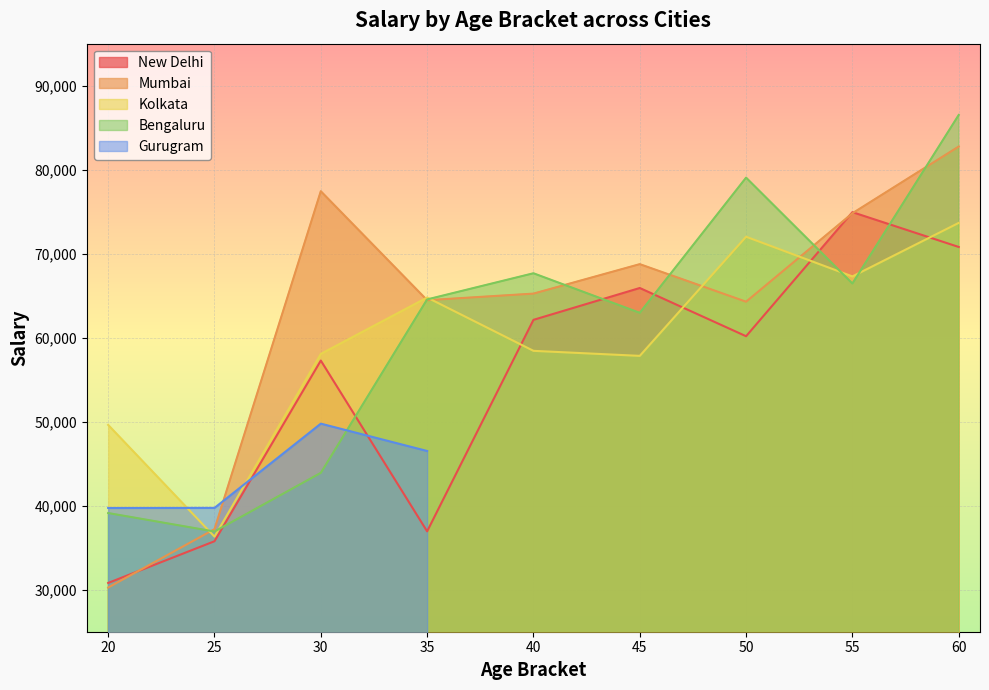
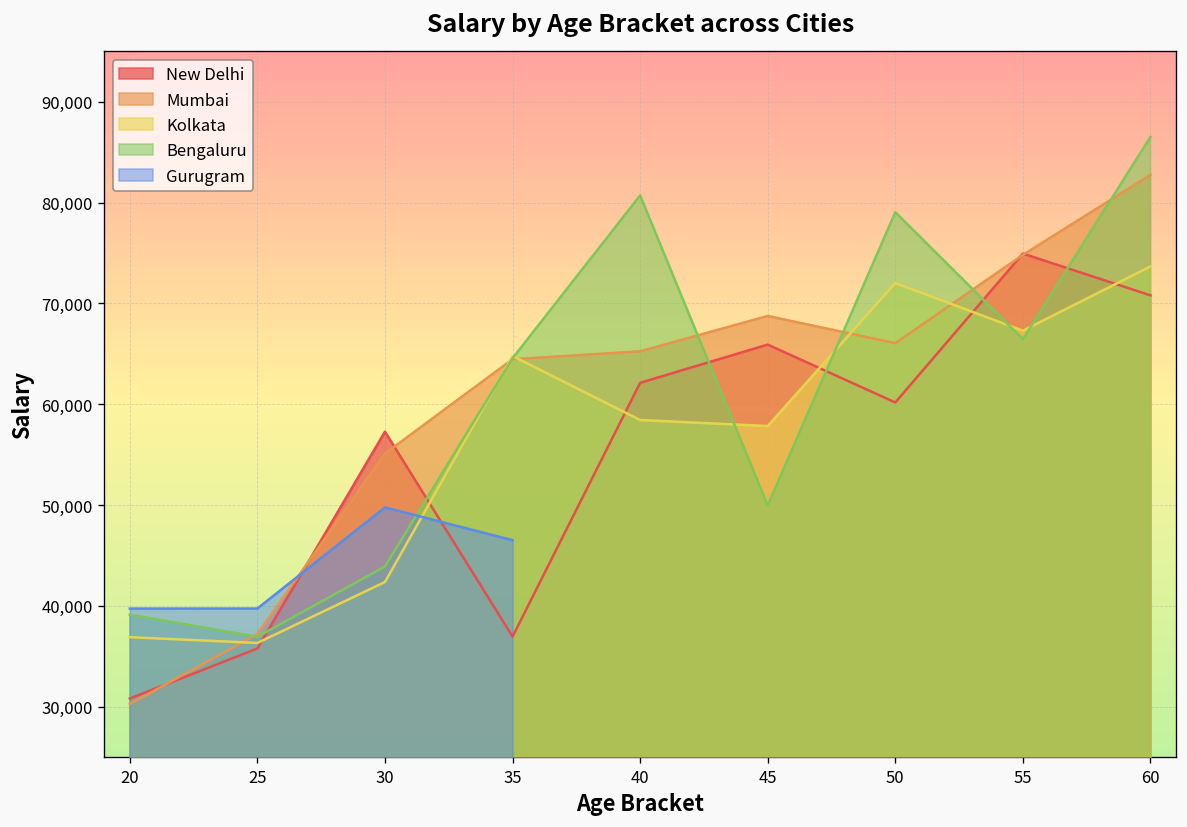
Kolkata, 20: 50,000 -> 37,000
Mumbai, 30: 77,000 -> 55,000
Kolkata, 30: 58,000 -> 42,000
Bengaluru, 40: 68,000 -> 81,000
Bengaluru, 45: 63,000 -> 50,000
Mumbai, 50: 64,000 -> 66,000
